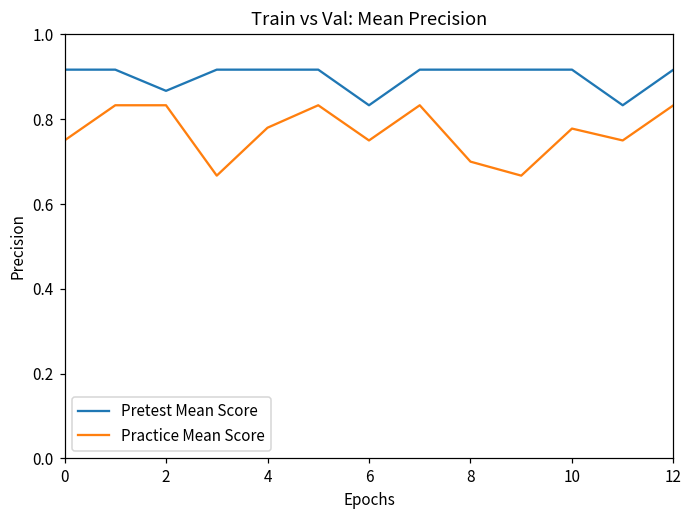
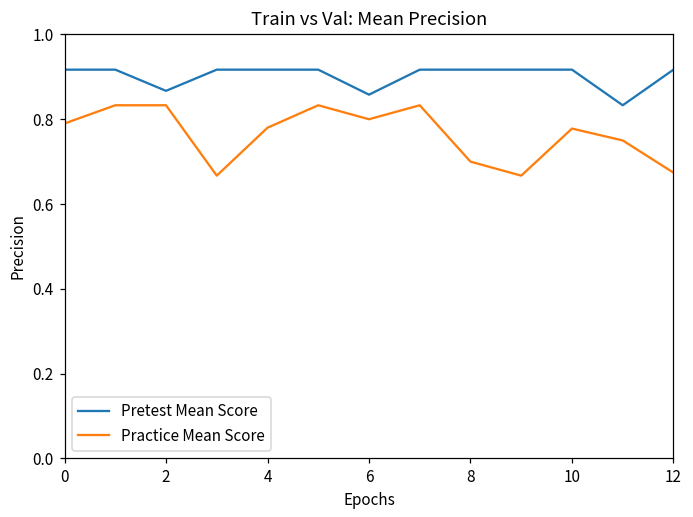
Practice Mean Score, 0: 0.75 -> 0.79
Pretest Mean Score, 6: 0.83 -> 0.86
Practice Mean Score, 6: 0.75 -> 0.80
Practice Mean Score, 12: 0.83 -> 0.67
